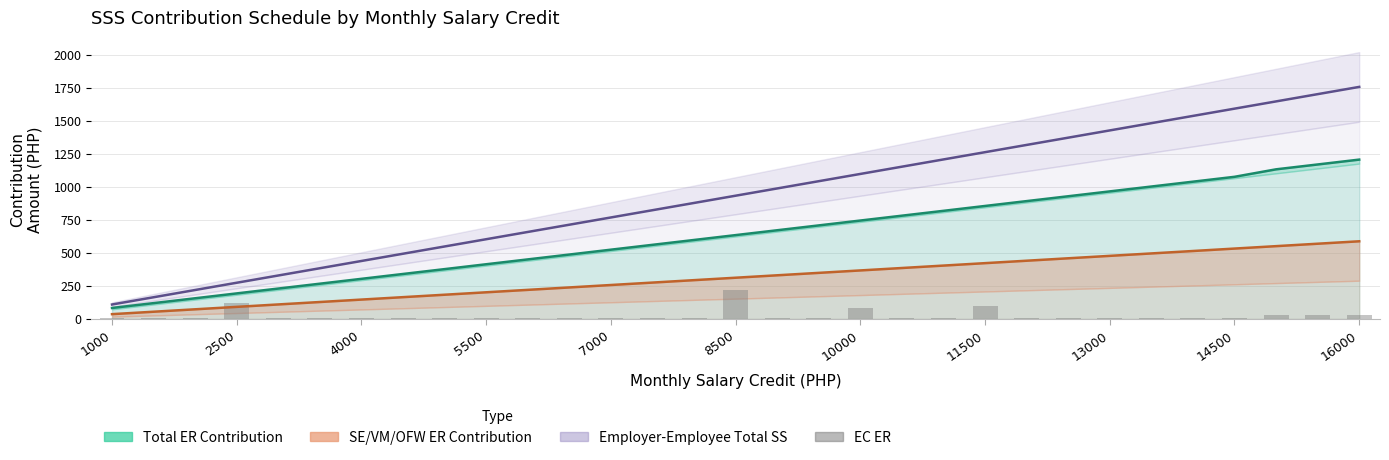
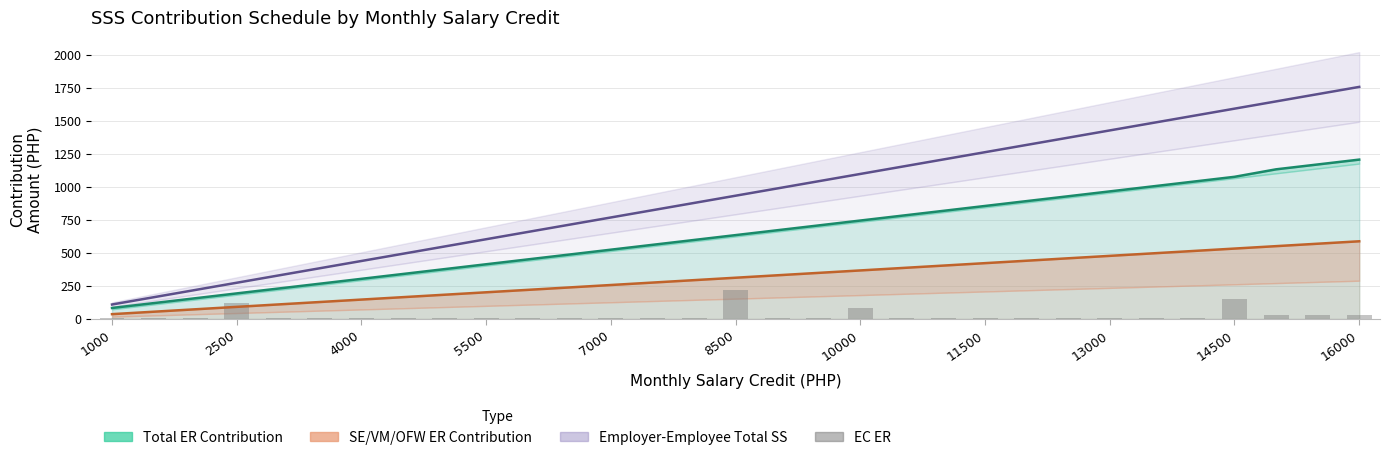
EC ER, 11500: 100 -> 10
EC ER, 14500: 10 -> 150
